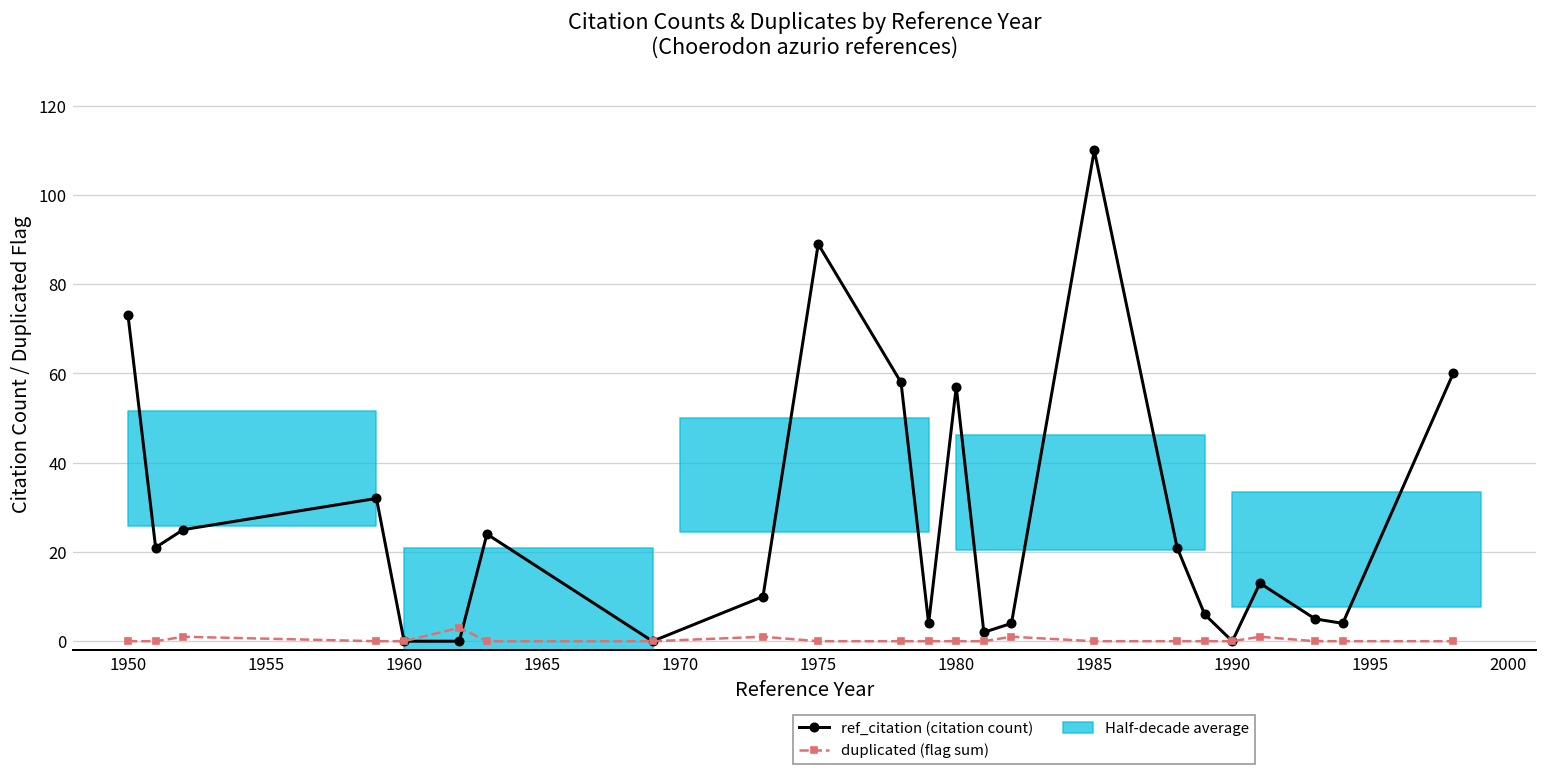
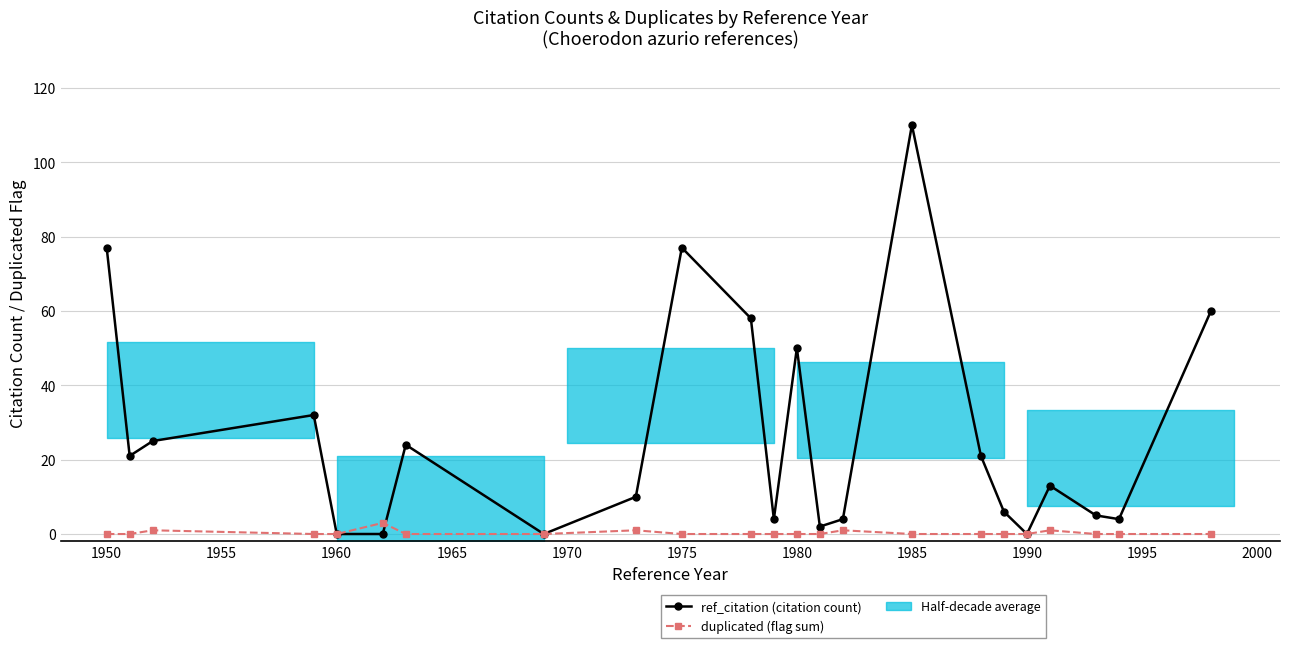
ref_citation (citation count), 1950: 73 -> 77
ref_citation (citation count), 1975: 89 -> 77
ref_citation (citation count), 1980: 57 -> 50
